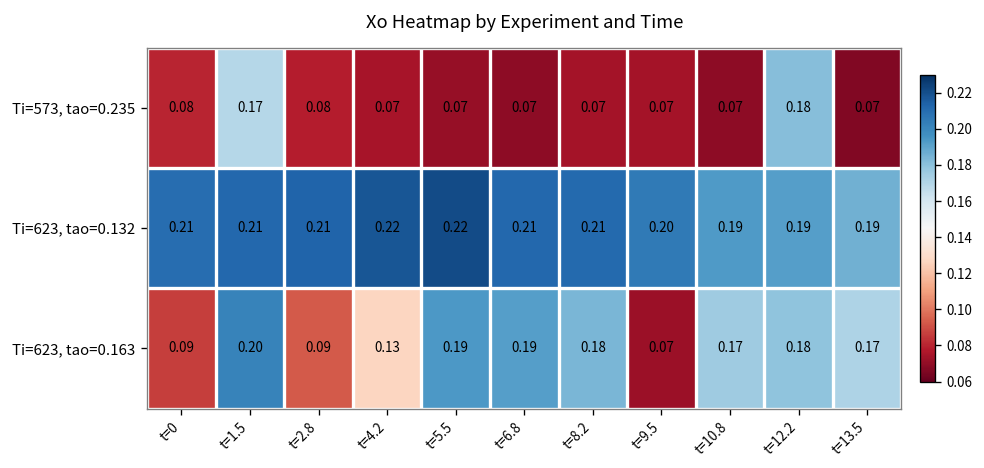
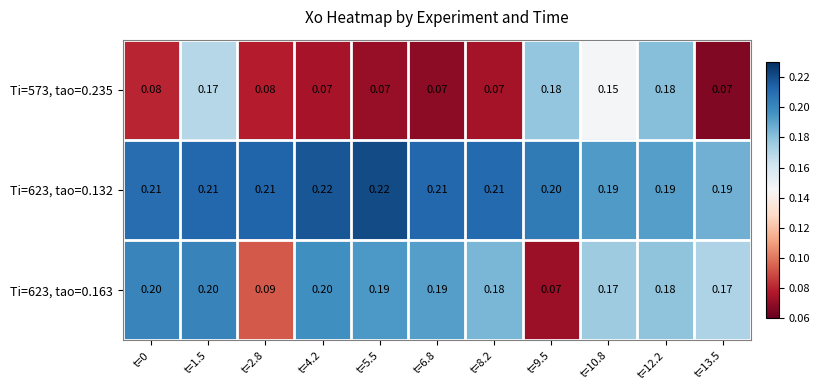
Ti=573, tao=0.235, t=9.5: 0.07 -> 0.18
Ti=573, tao=0.235, t=10.8: 0.07 -> 0.15
Ti=623, tao=0.163, t=0: 0.09 -> 0.20
Ti=623, tao=0.163, t=4.2: 0.13 -> 0.20
